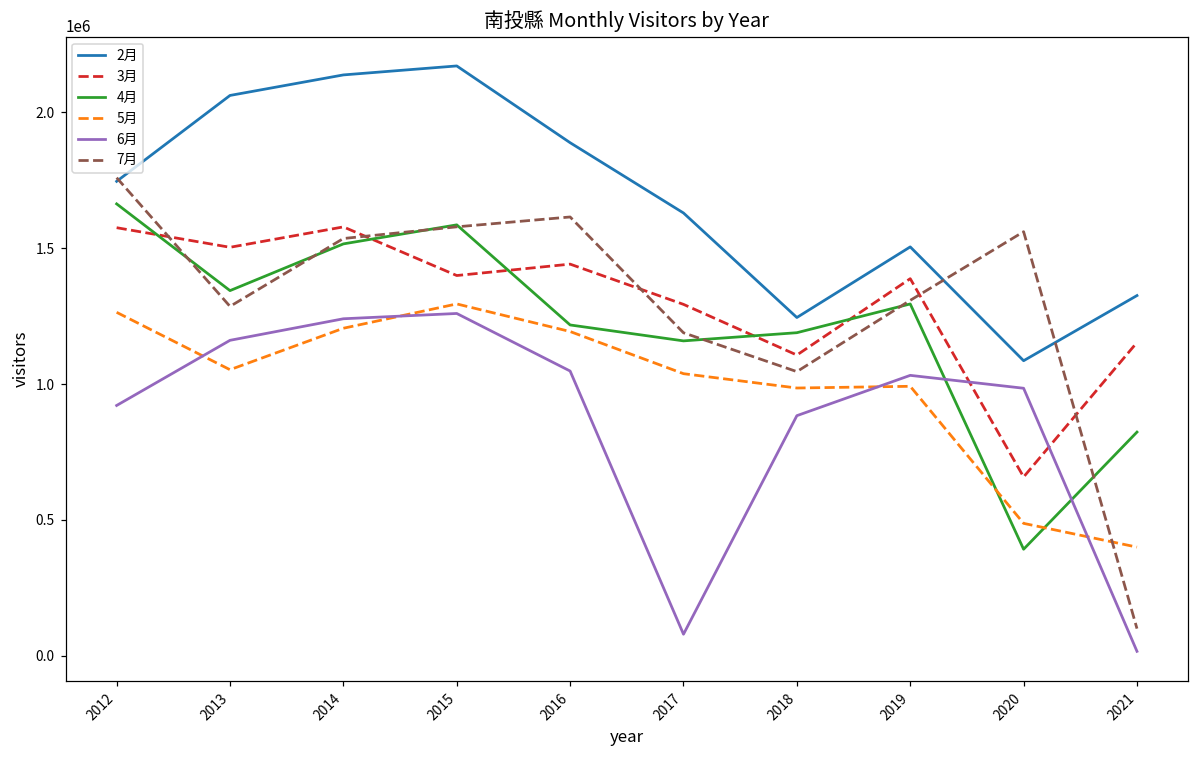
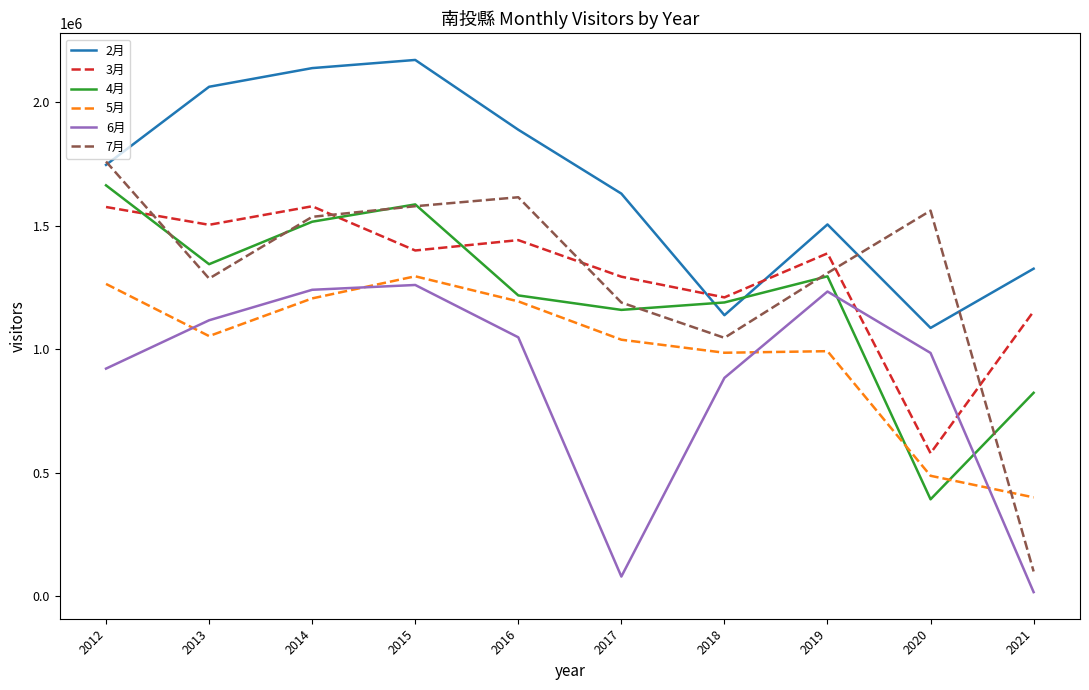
6月, 2013: 1160000 -> 1120000
2月, 2018: 1240000 -> 1140000
3月, 2018: 1110000 -> 1210000
6月, 2019: 1030000 -> 1230000
3月, 2020: 660000 -> 580000
